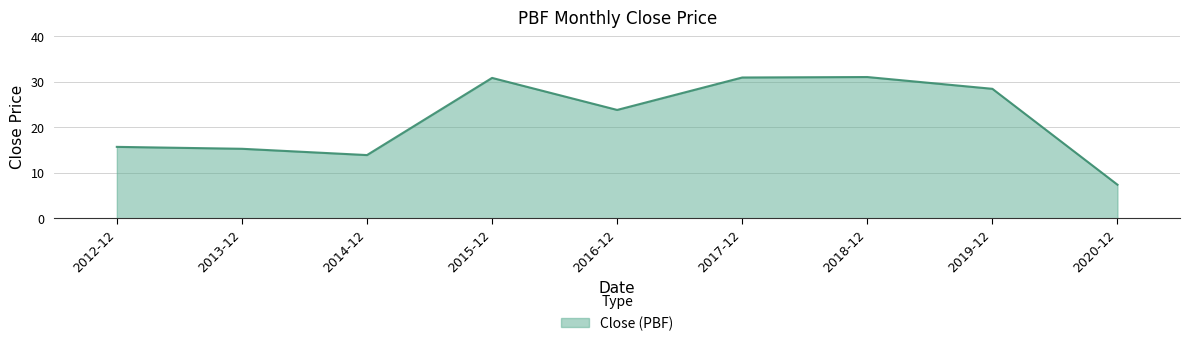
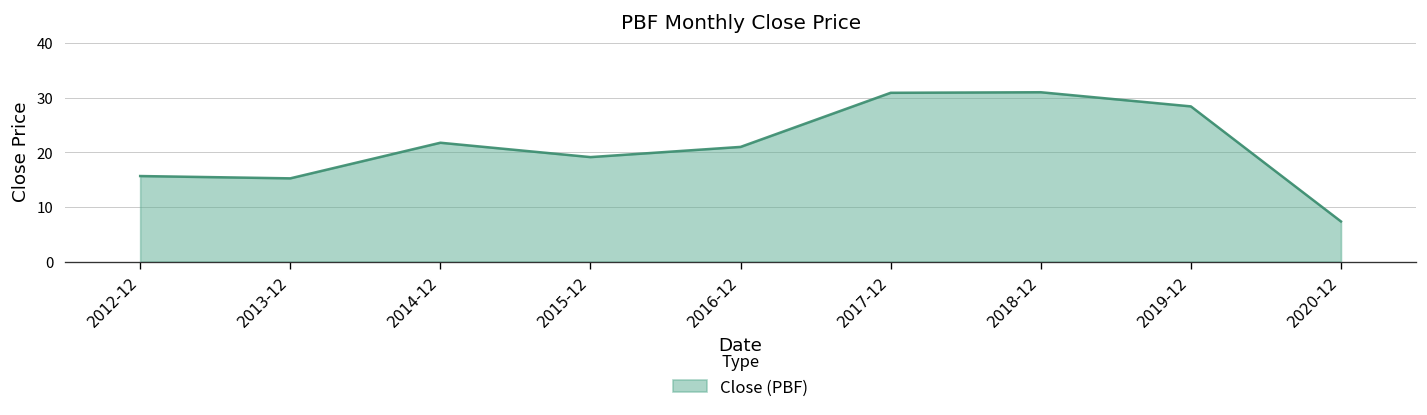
2014-12: 14 -> 22
2015-12: 31 -> 19
2016-12: 24 -> 21
